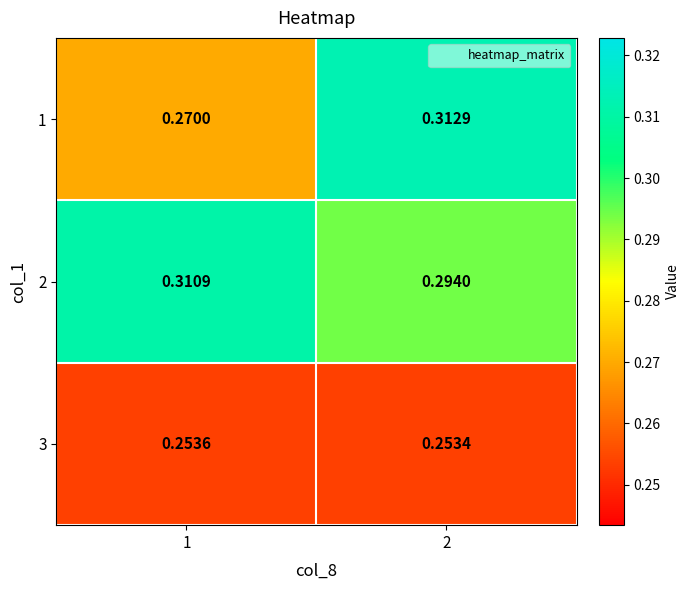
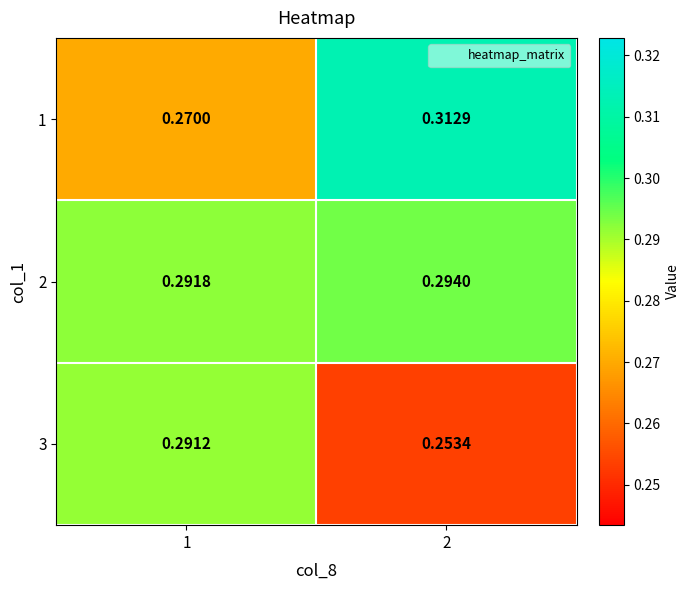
2, 1: 0.3109 -> 0.2918
3, 1: 0.2536 -> 0.2912
